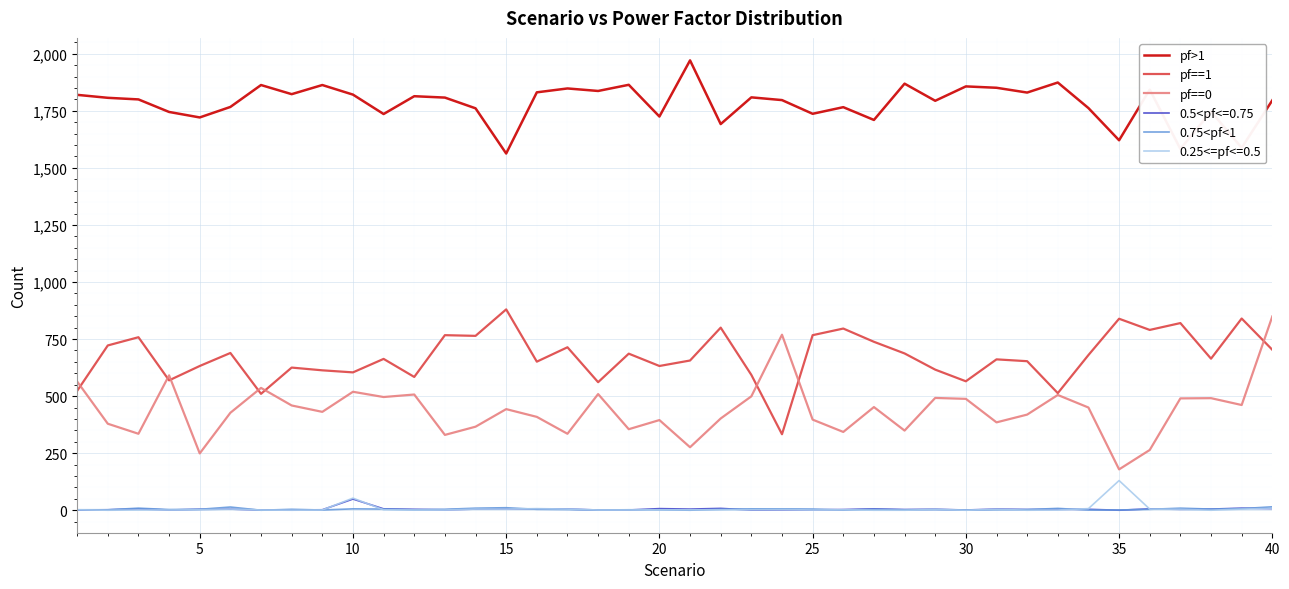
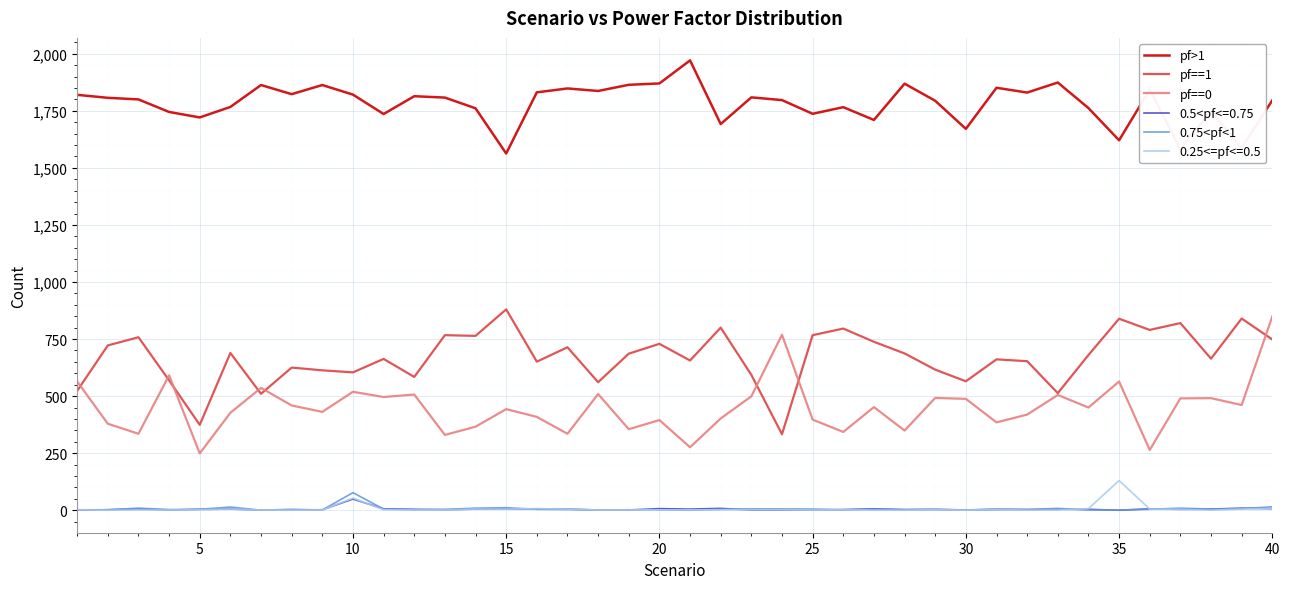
pf==1, 5: 630 -> 370
0.75<pf<1, 10: 10 -> 80
pf>1, 20: 1,730 -> 1,870
pf==1, 20: 630 -> 730
pf>1, 30: 1,860 -> 1,670
pf==0, 35: 180 -> 560
pf==1, 40: 700 -> 750
